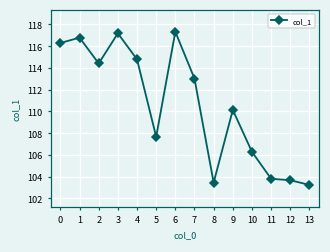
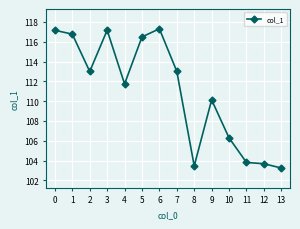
0: 116 -> 117
2: 114 -> 113
4: 115 -> 112
5: 108 -> 116
